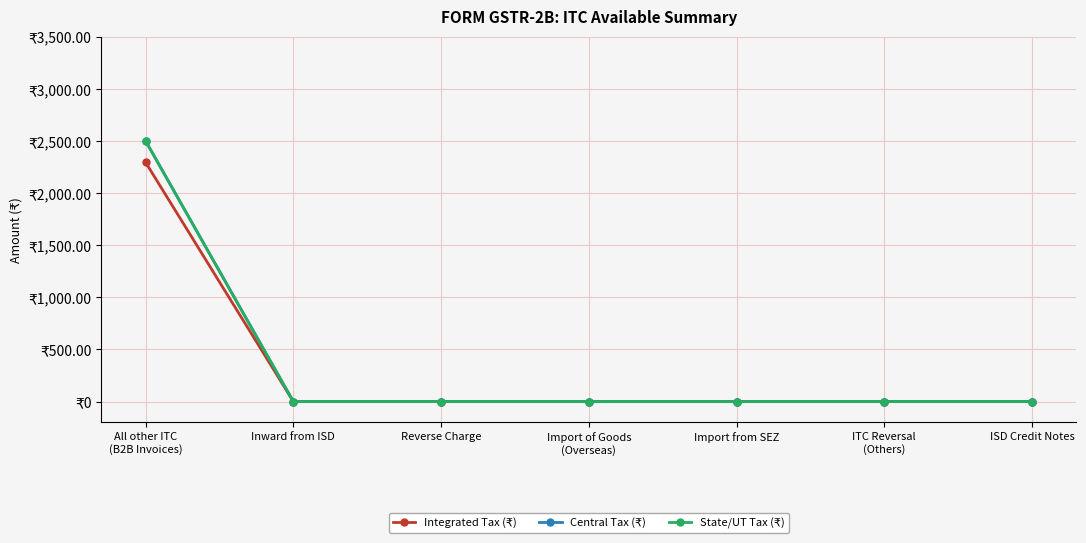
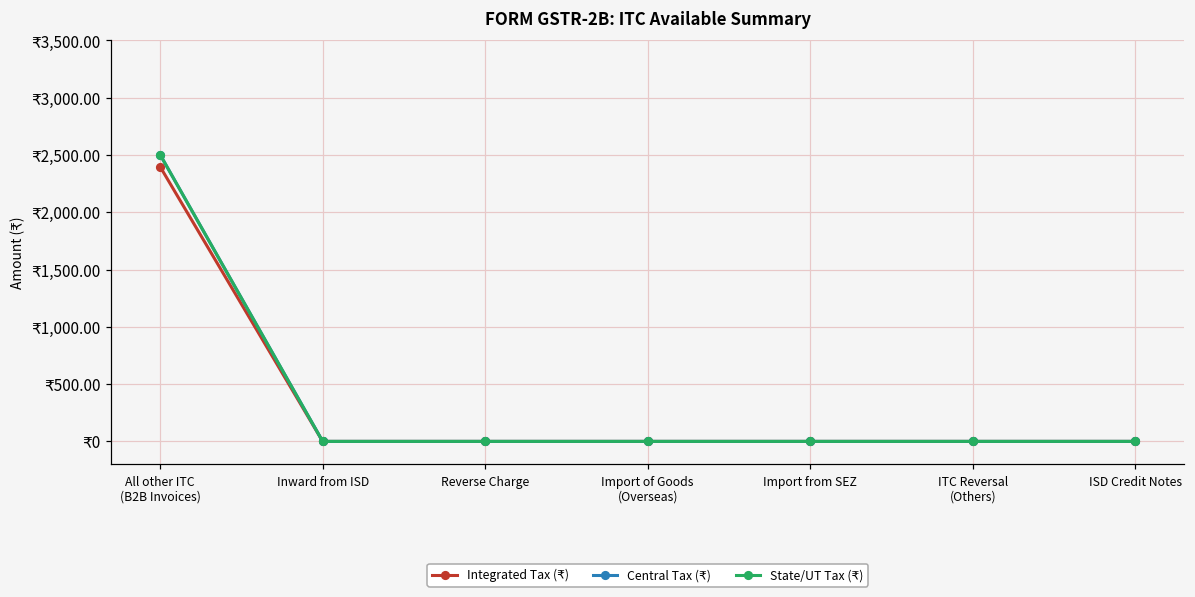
Integrated Tax (₹), All other ITC (B2B Invoices): ₹2,300 -> ₹2,400
